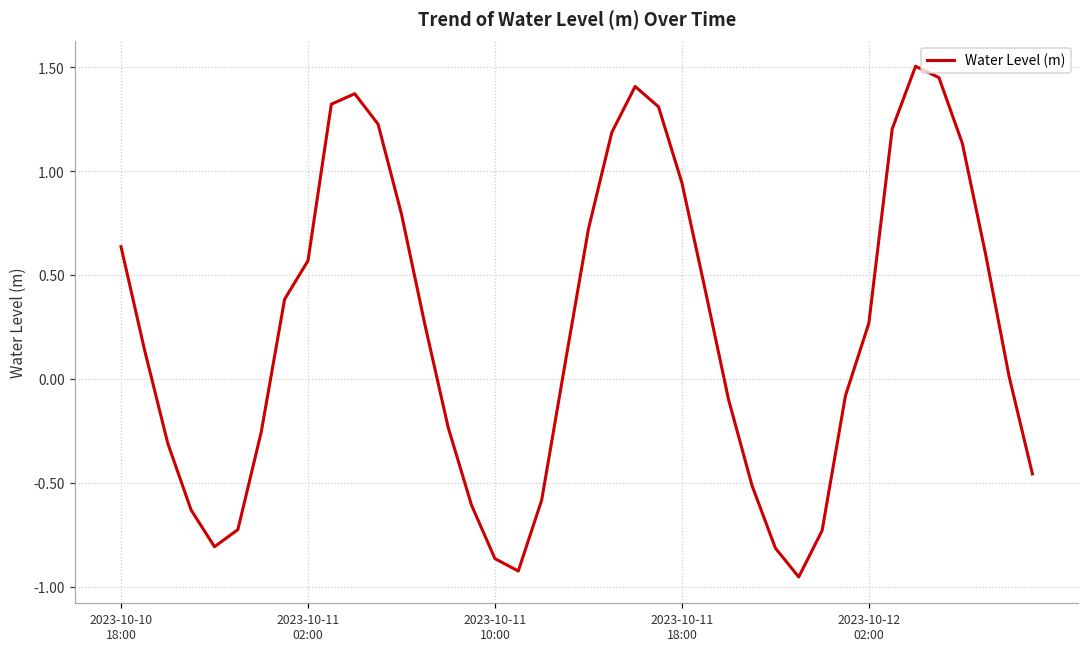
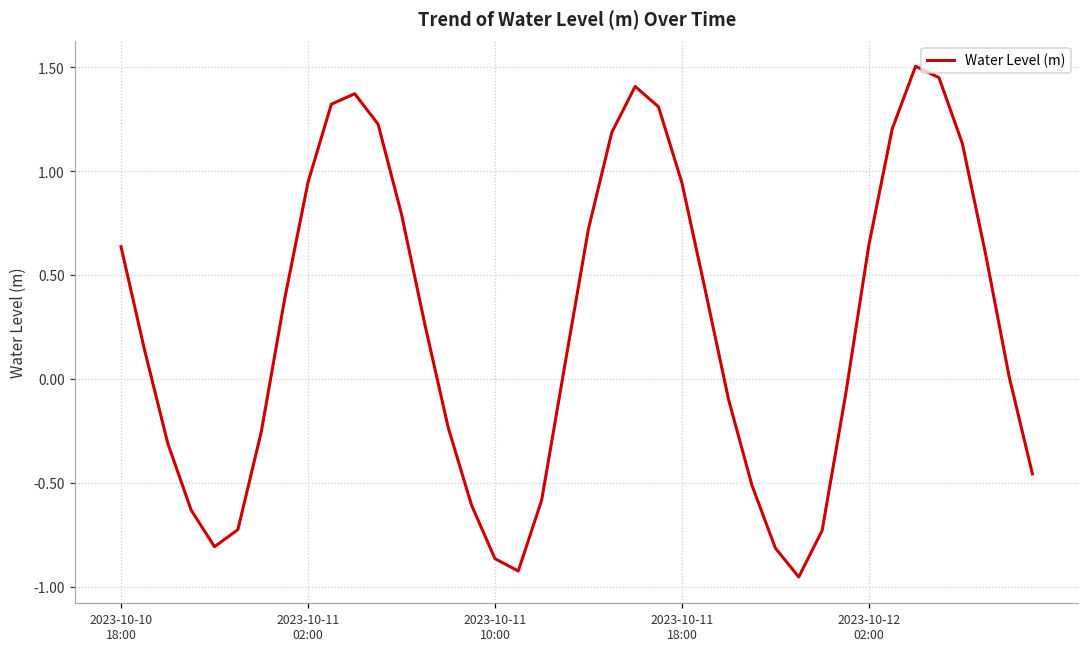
2023-10-11 02:00: 0.57 -> 0.95
2023-10-12 02:00: 0.27 -> 0.64
